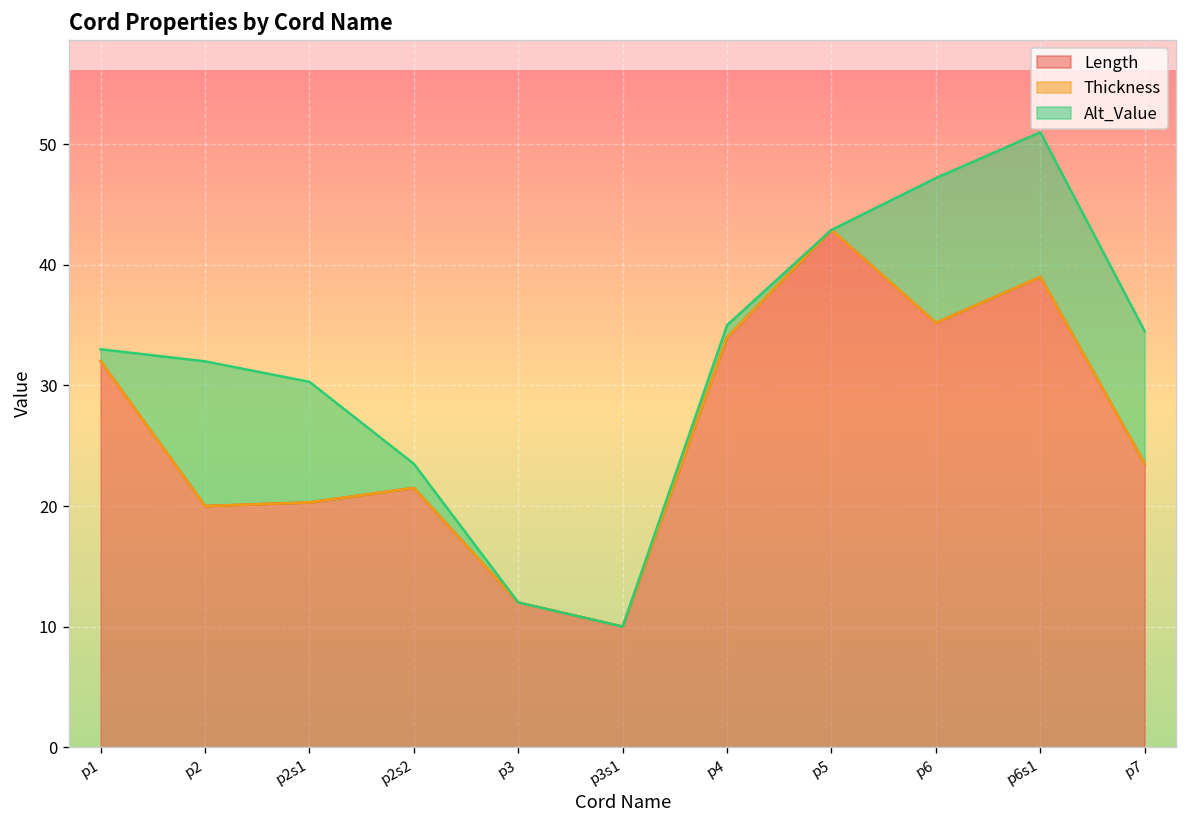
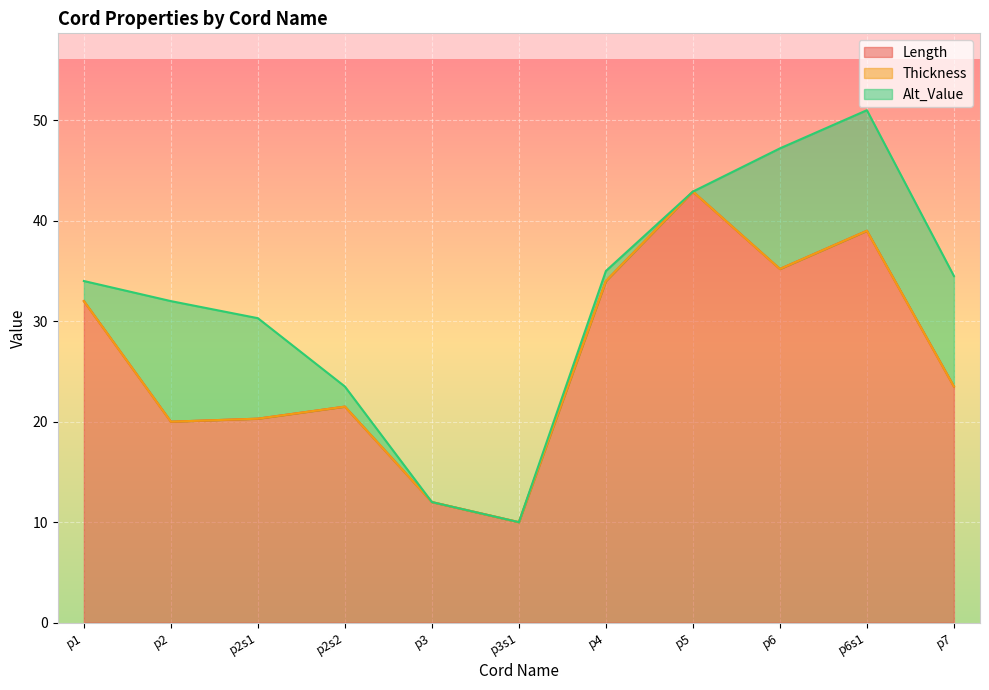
Alt_Value, p1: 1 -> 2
